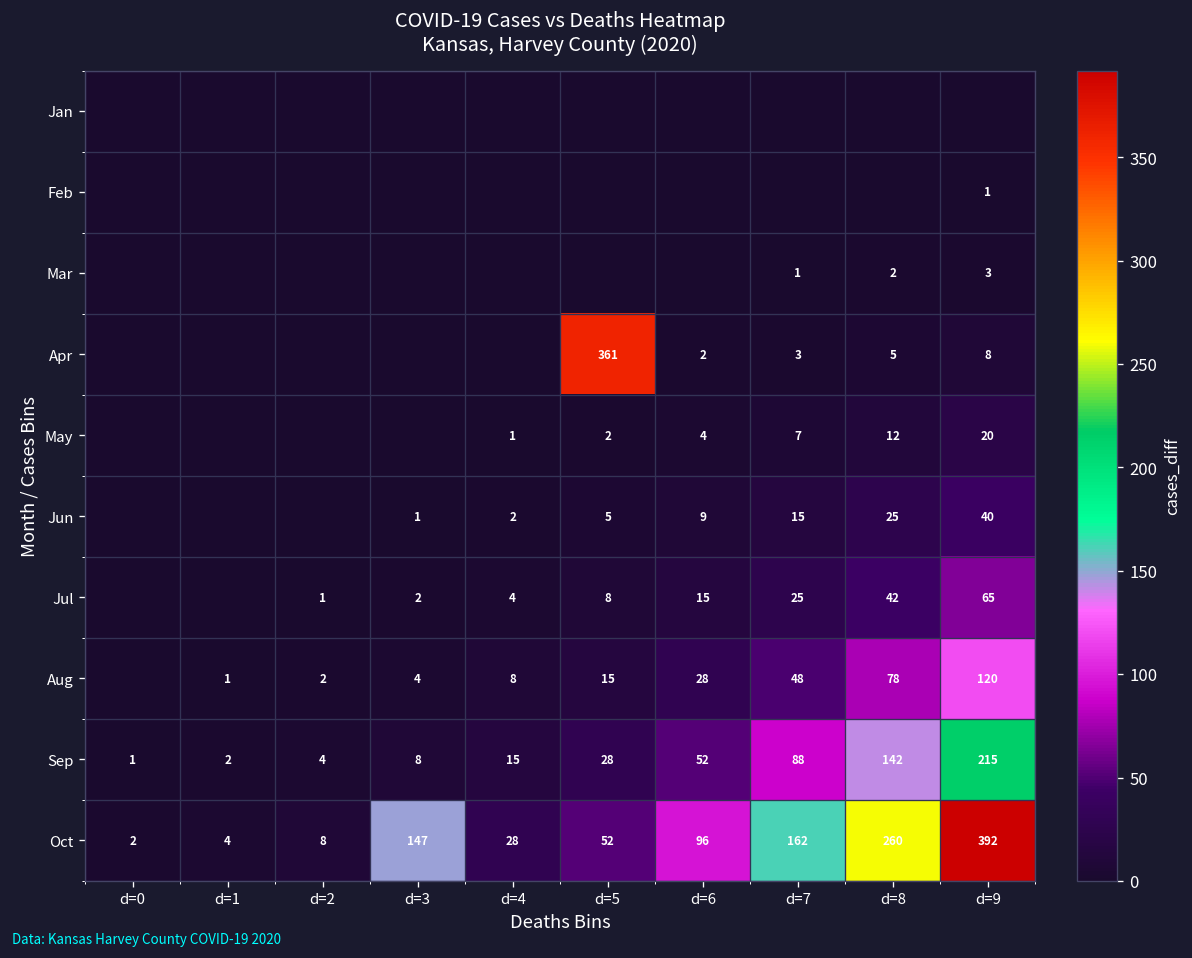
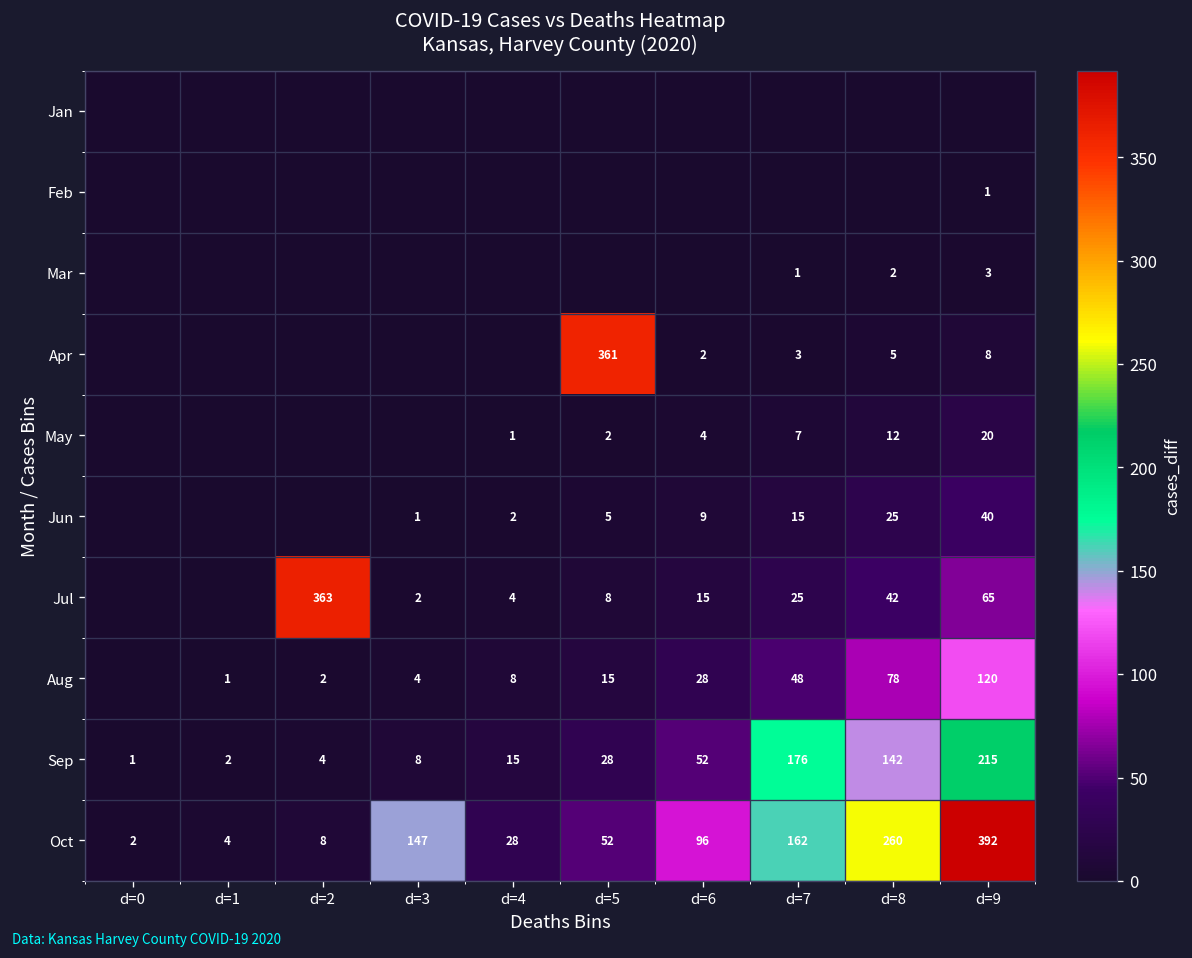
Jul, d=2: 1 -> 363
Sep, d=7: 88 -> 176
